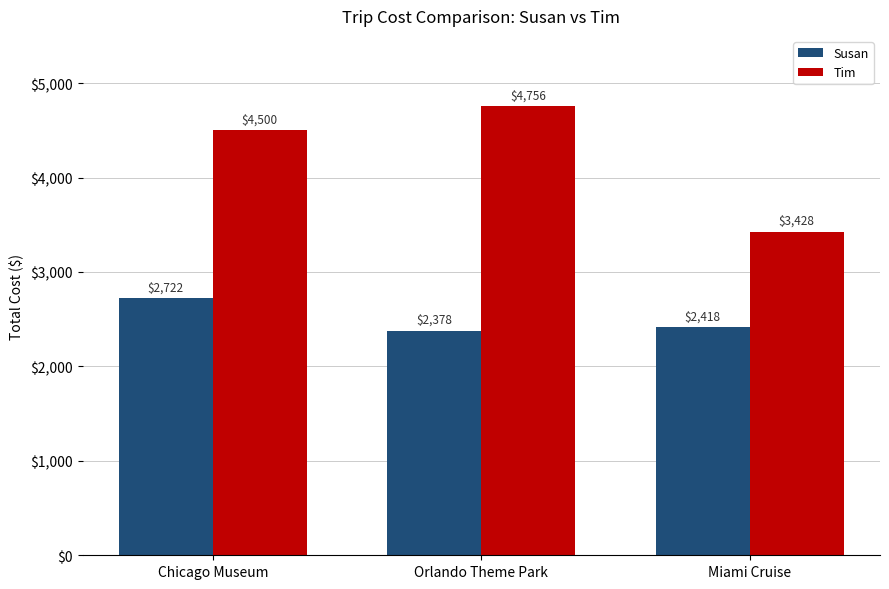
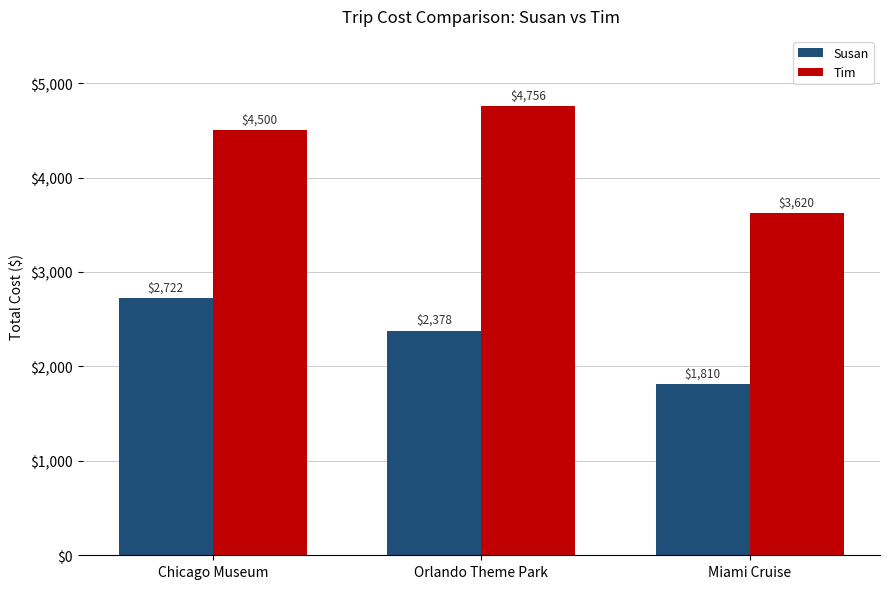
Susan, Miami Cruise: $2,418 -> $1,810
Tim, Miami Cruise: $3,428 -> $3,620
